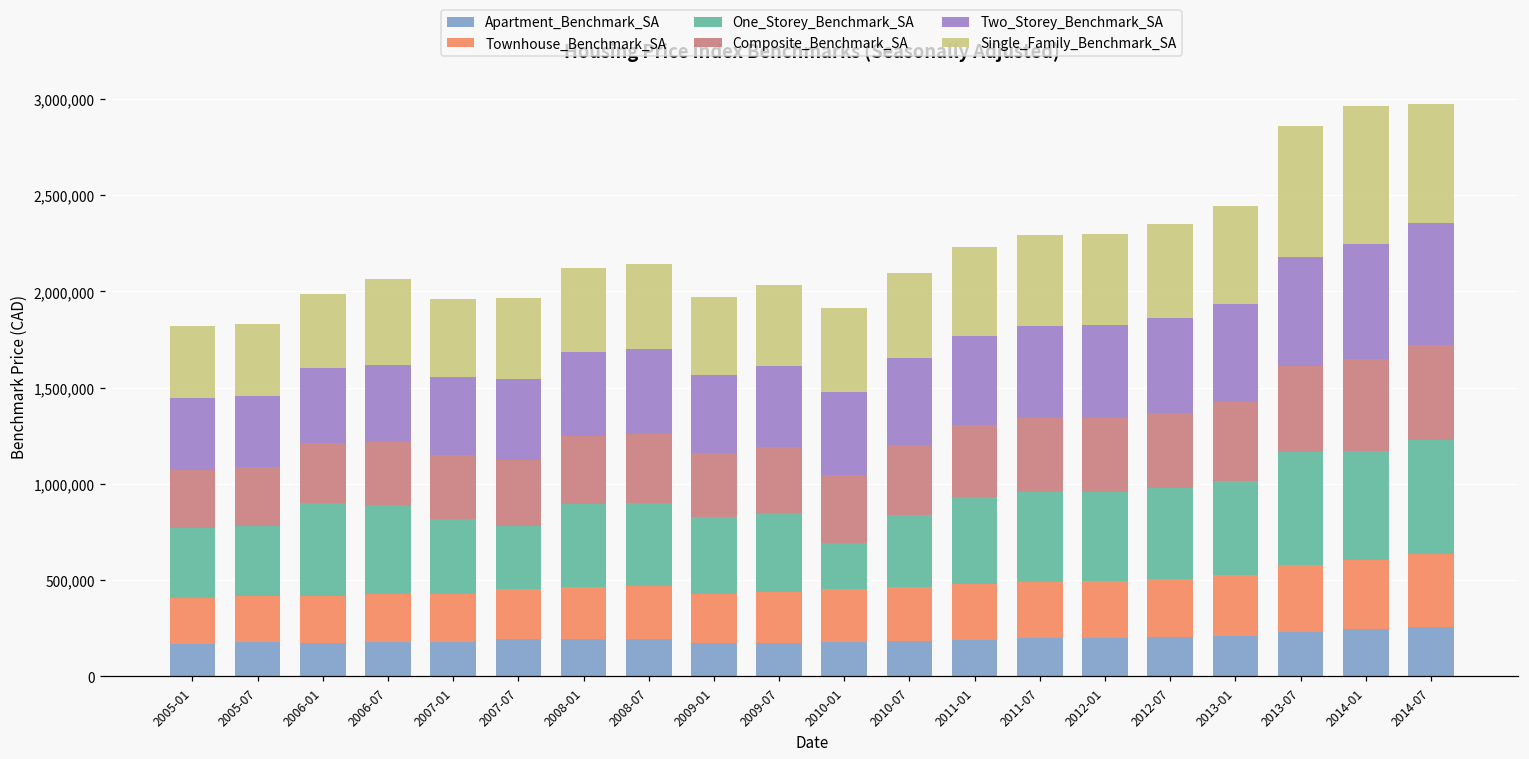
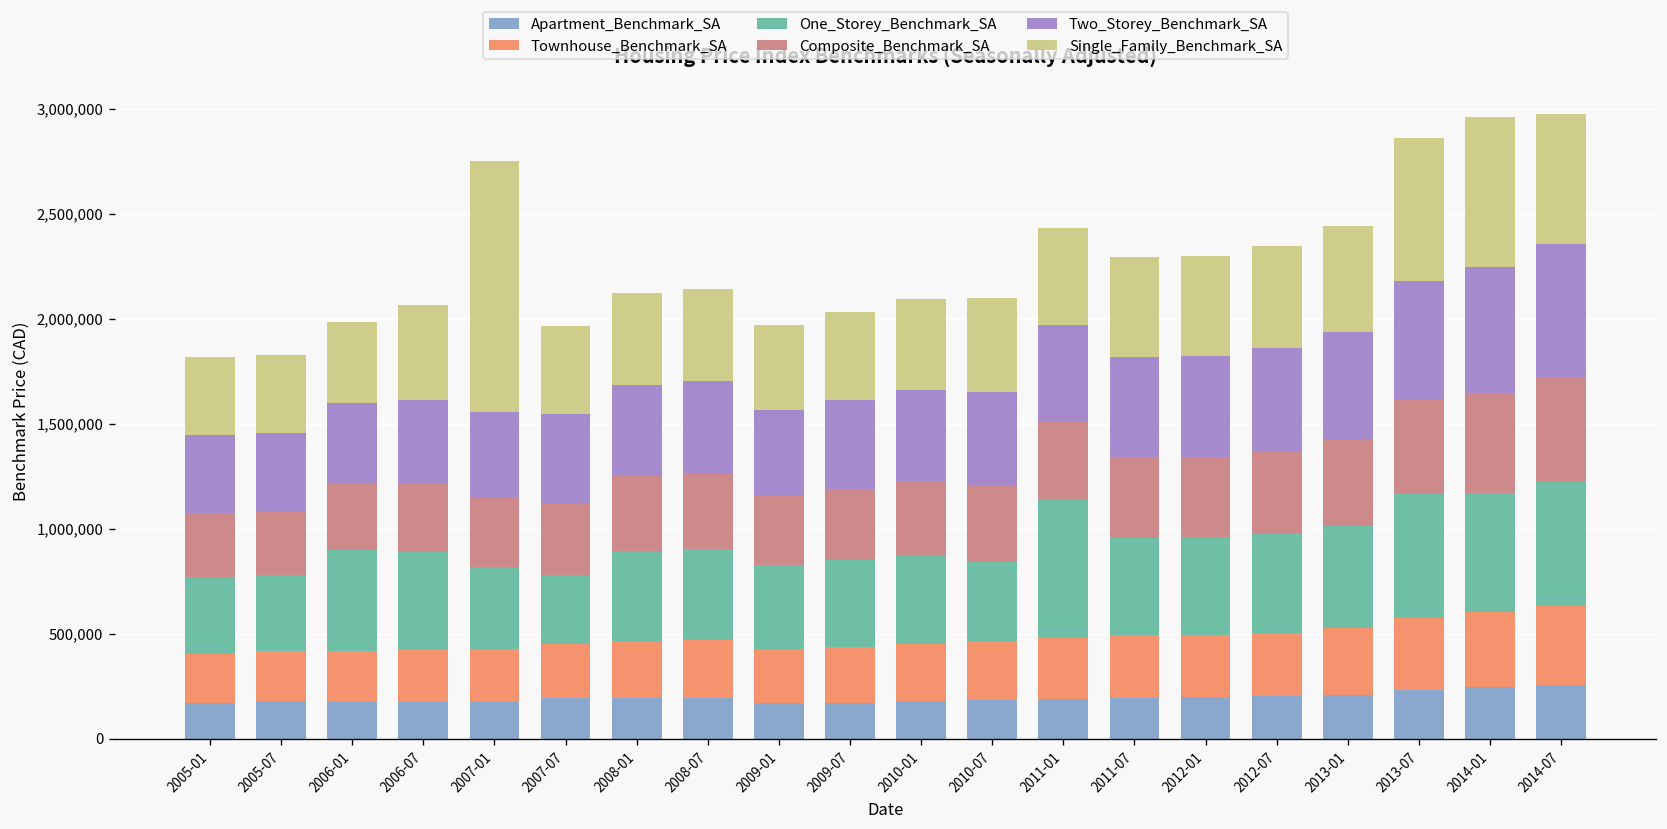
Single_Family_Benchmark_SA, 2007-01: 400,000 -> 1,200,000
One_Storey_Benchmark_SA, 2010-01: 240,000 -> 430,000
One_Storey_Benchmark_SA, 2011-01: 450,000 -> 660,000
